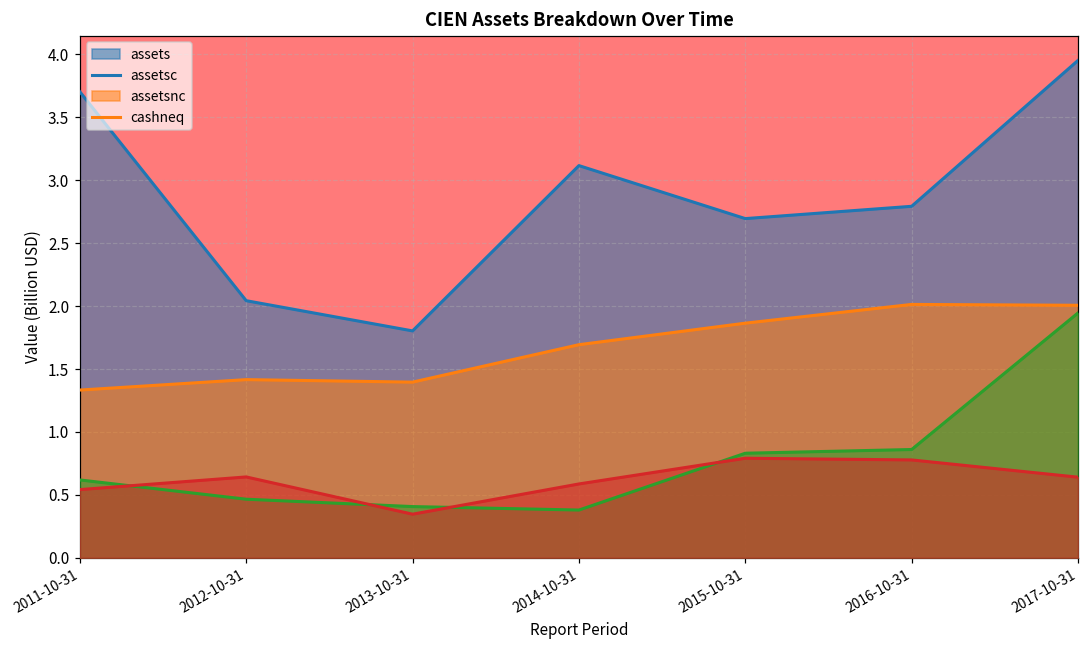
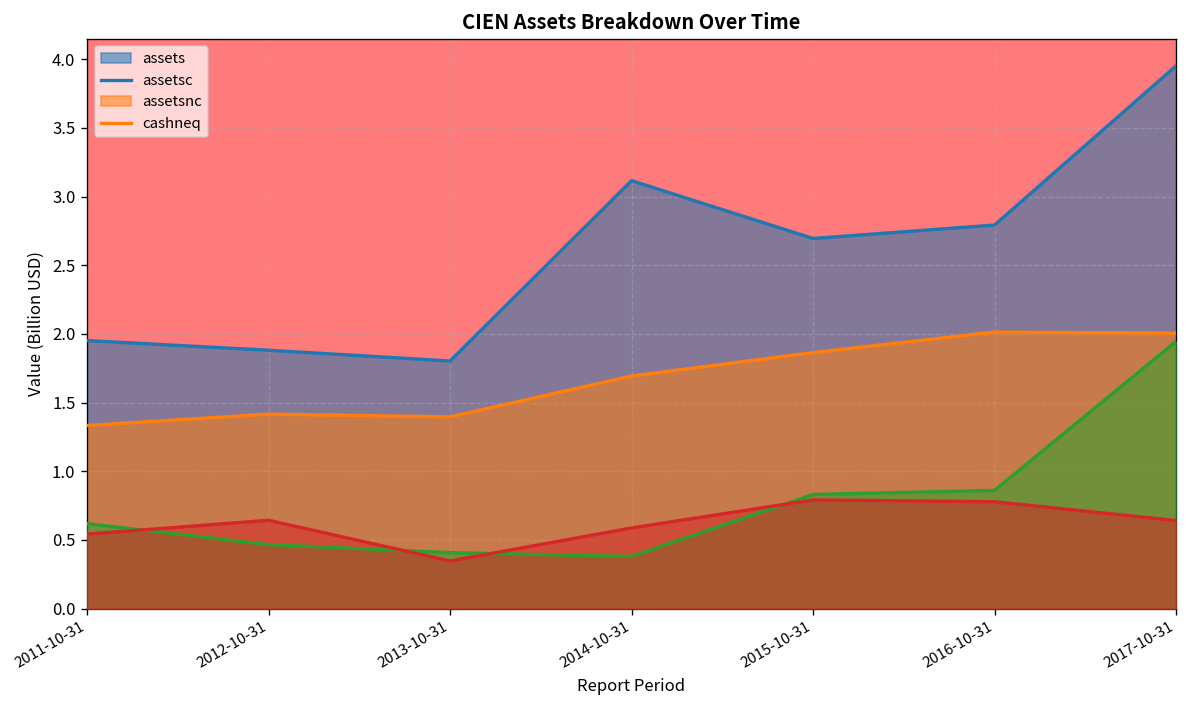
assets, 2011-10-31: 3.70 -> 1.95
assets, 2012-10-31: 2.04 -> 1.88
